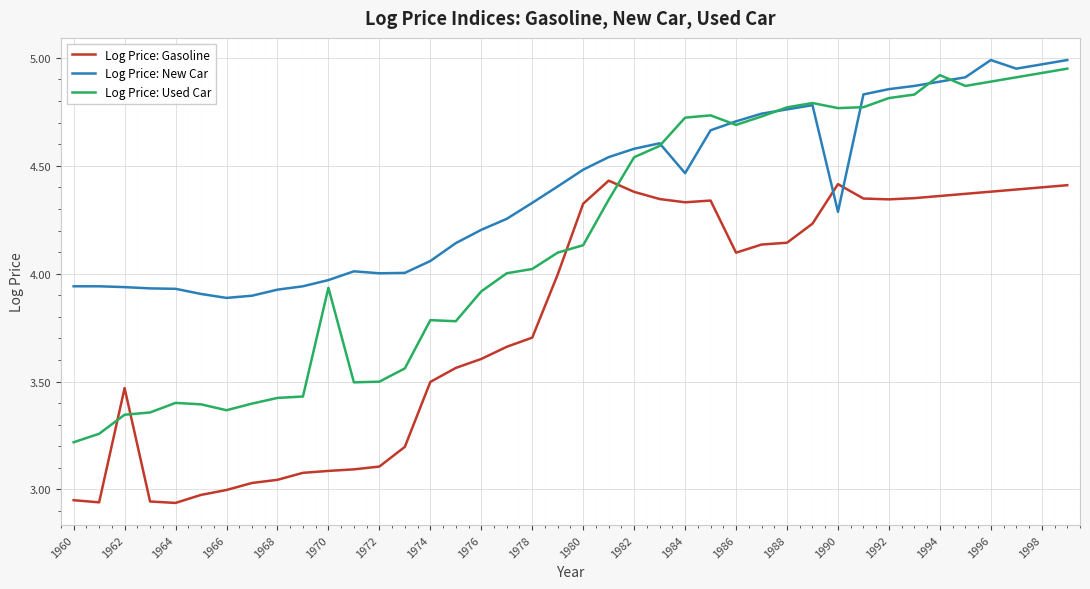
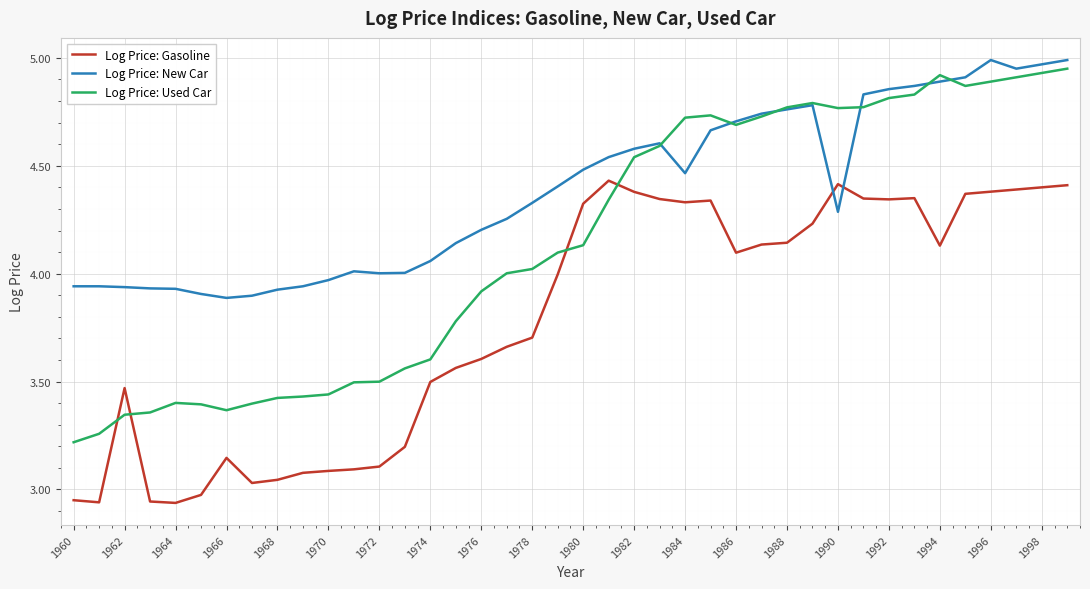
Log Price: Gasoline, 1966: 3.00 -> 3.15
Log Price: Used Car, 1970: 3.93 -> 3.44
Log Price: Used Car, 1974: 3.78 -> 3.60
Log Price: Gasoline, 1994: 4.36 -> 4.13
